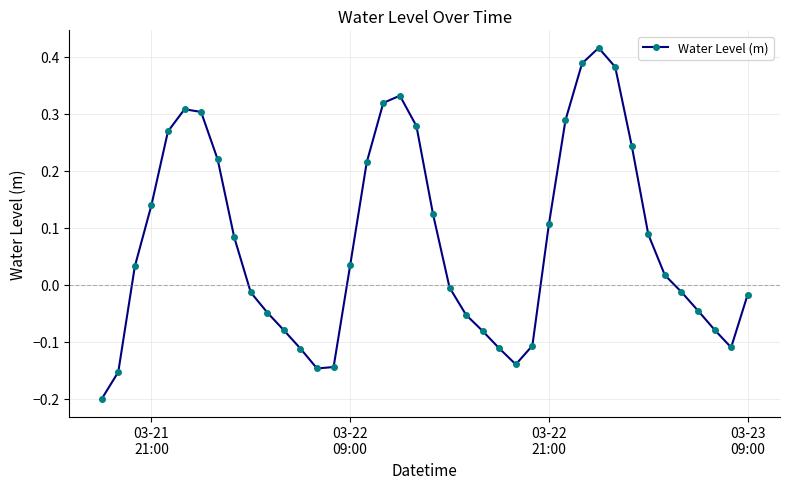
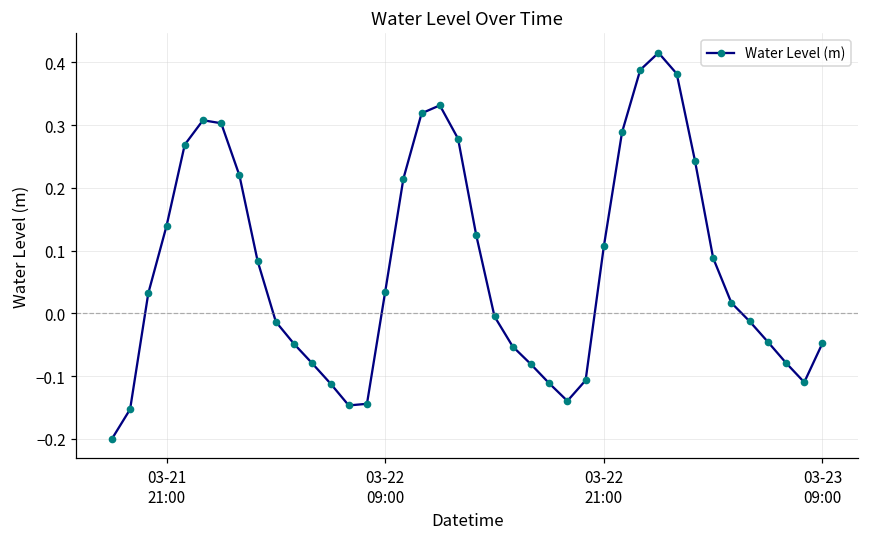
03-23 09:00: -0.02 -> -0.05
